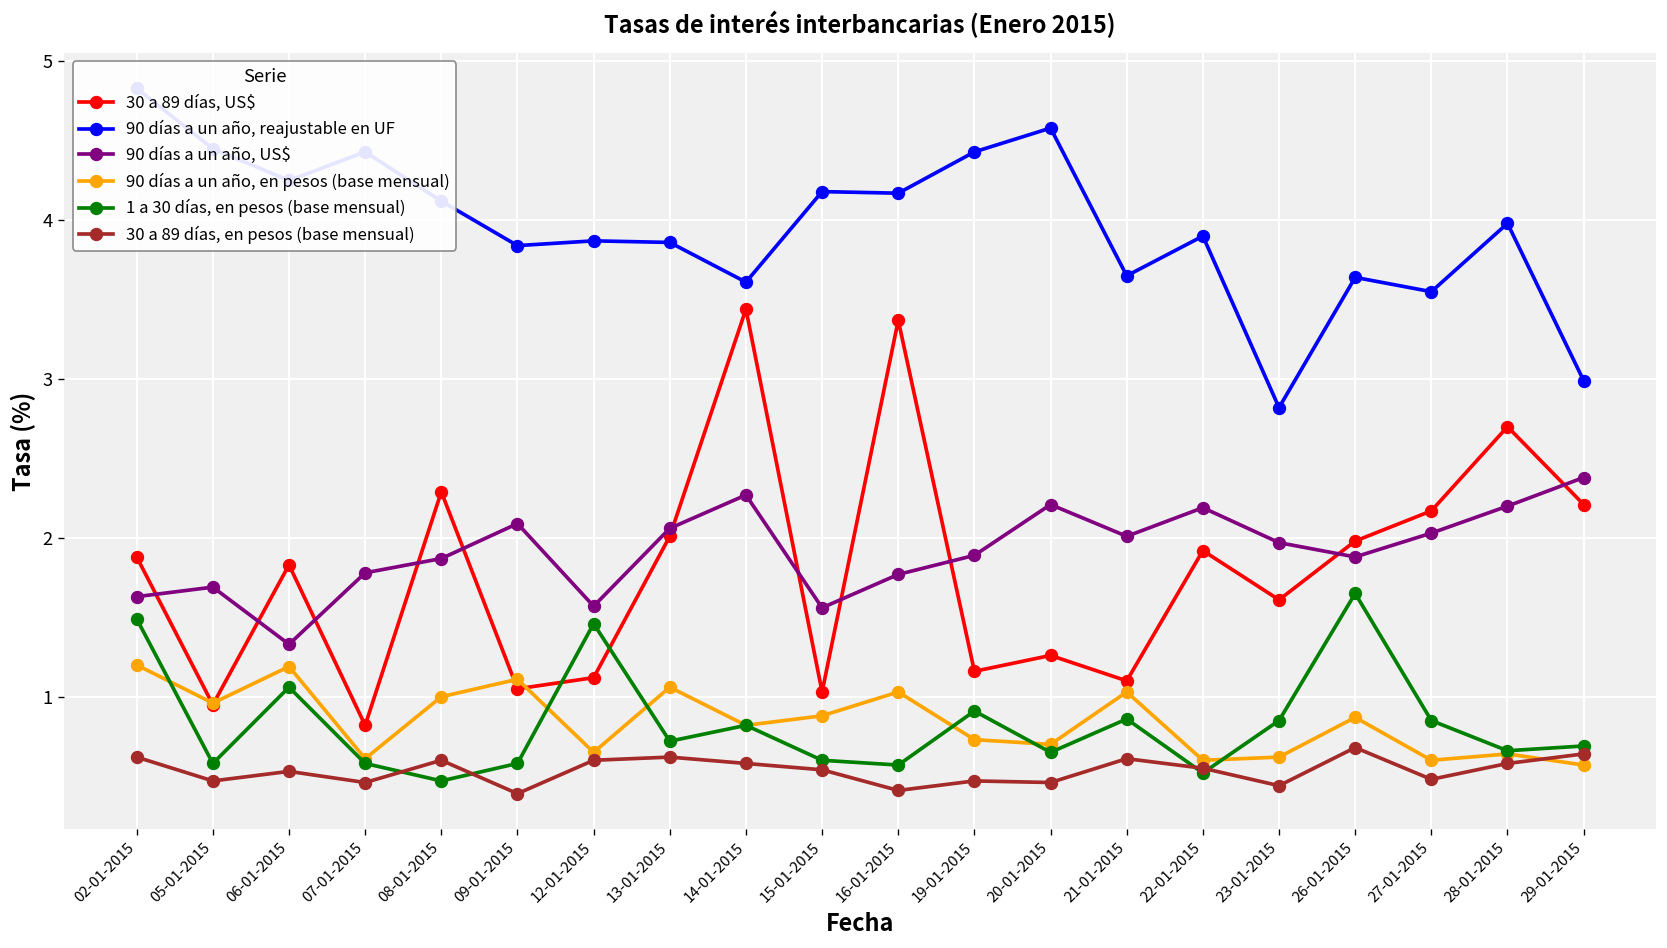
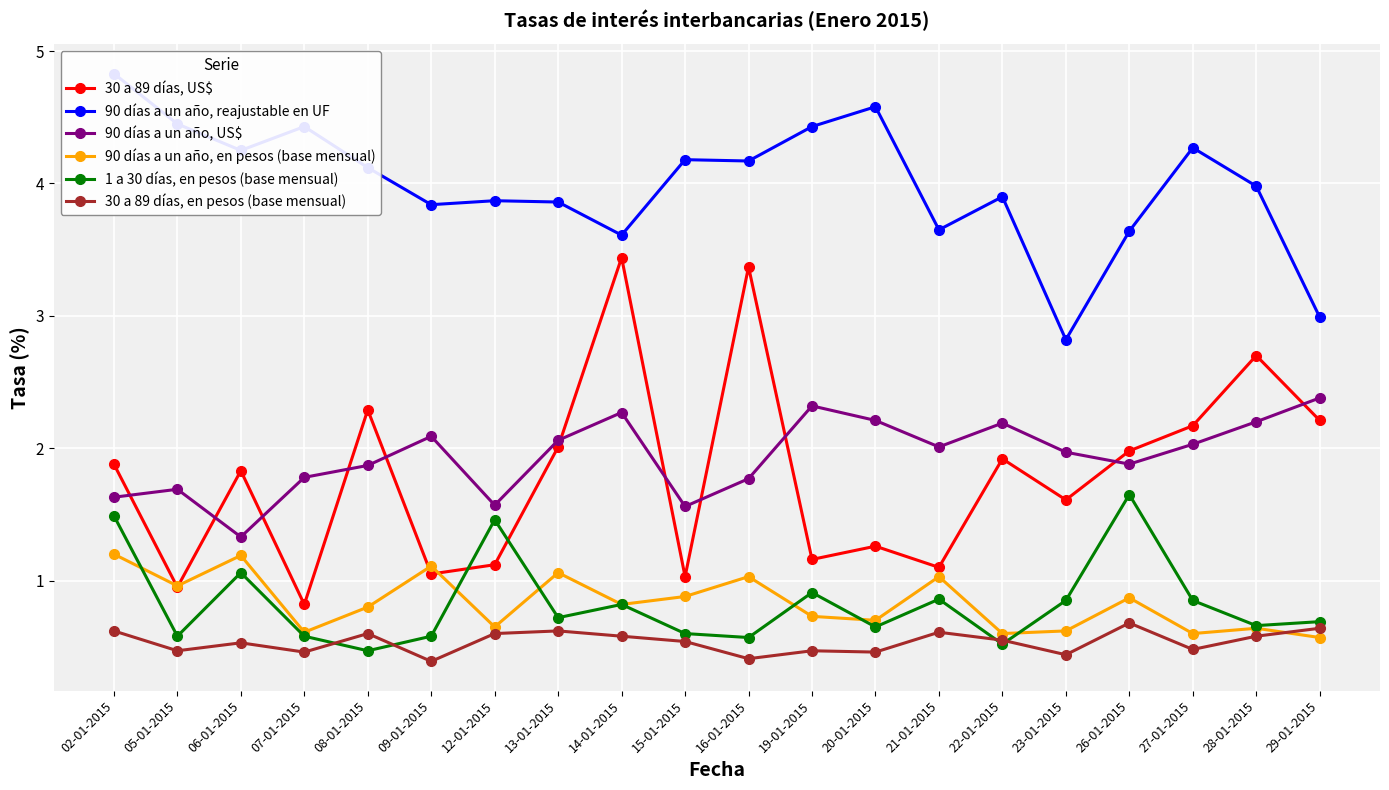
90 días a un año, en pesos (base mensual), 08-01-2015: 1.0 -> 0.8
90 días a un año, US$, 19-01-2015: 1.89 -> 2.32
90 días a un año, reajustable en UF, 27-01-2015: 3.55 -> 4.27
